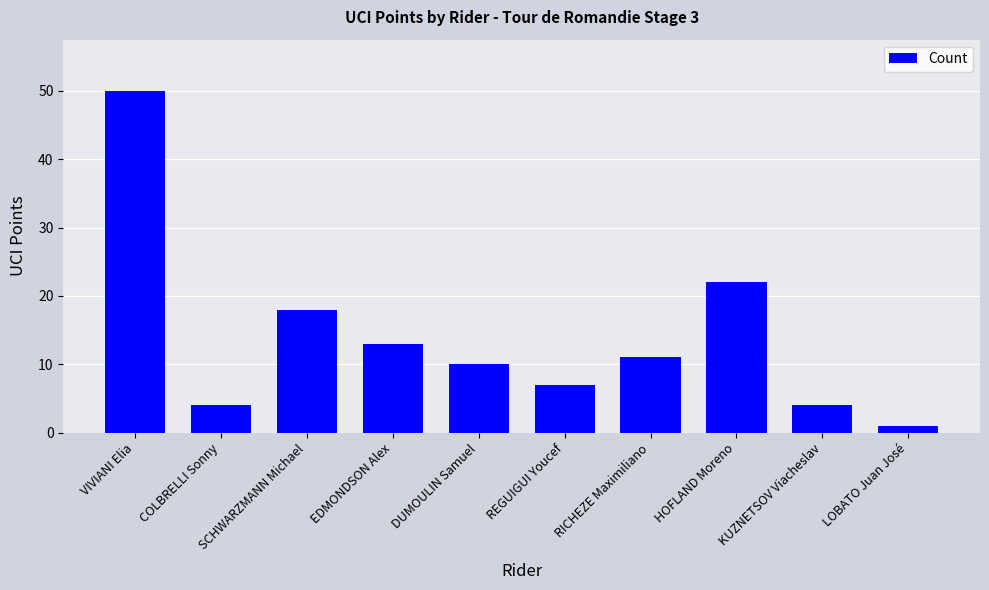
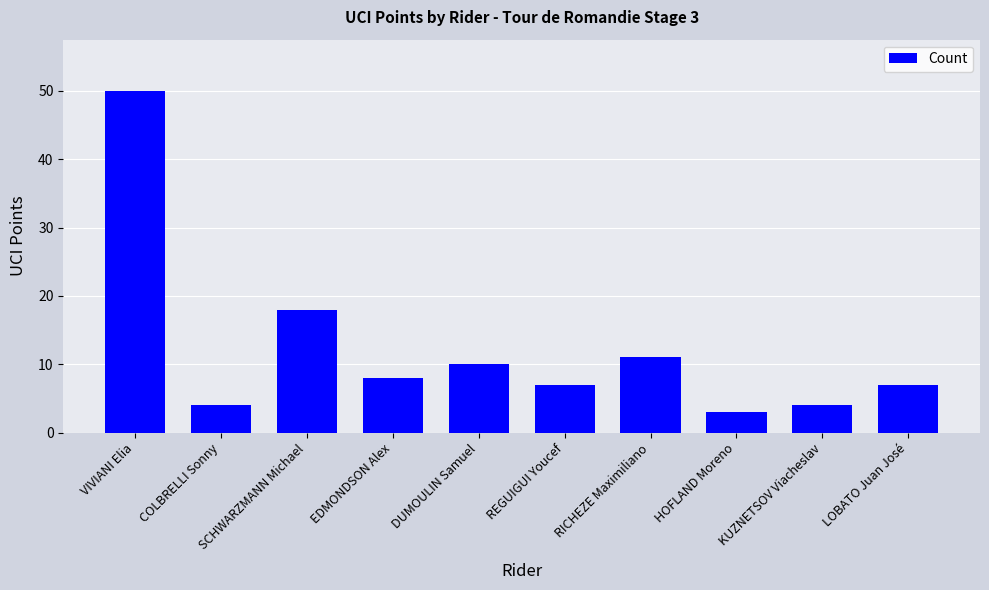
EDMONDSON Alex: 13 -> 8
HOFLAND Moreno: 22 -> 3
LOBATO Juan José: 1 -> 7
